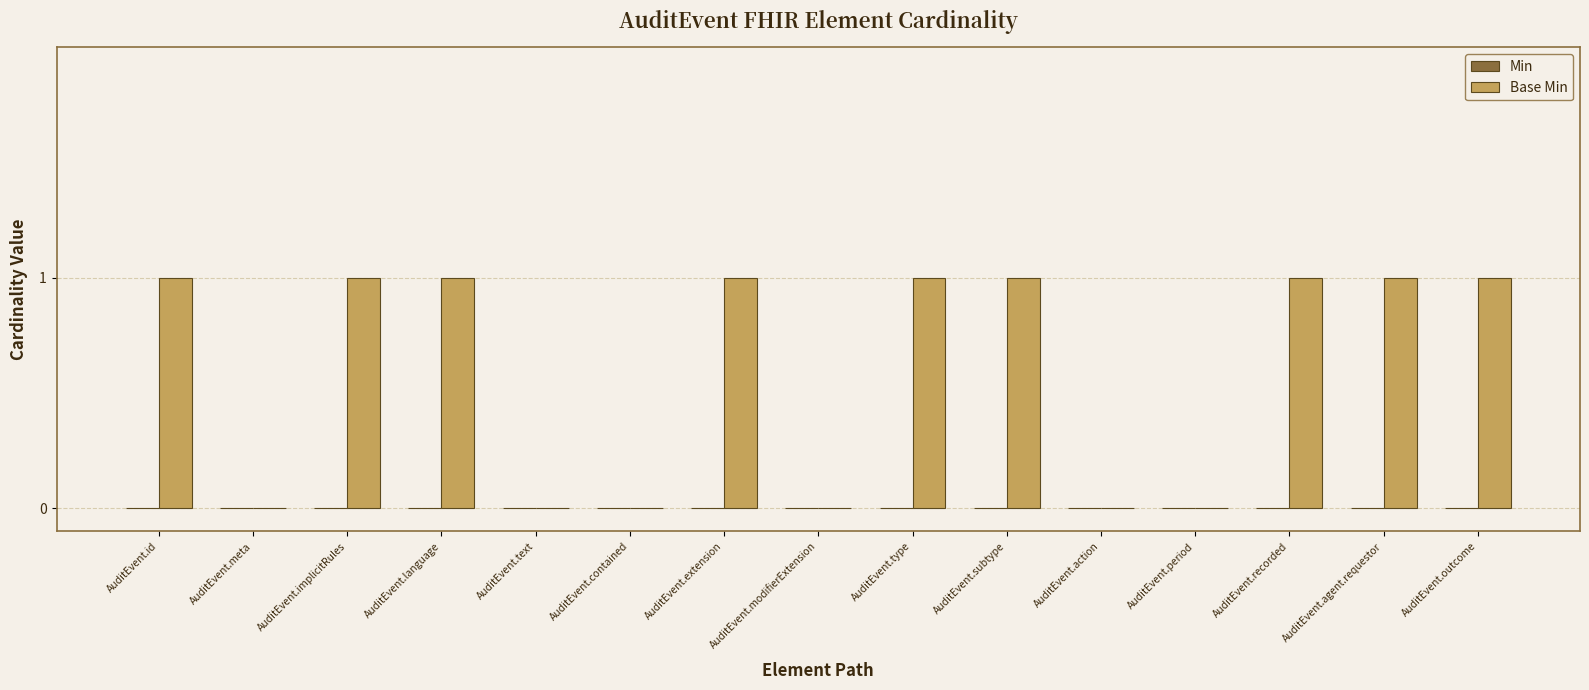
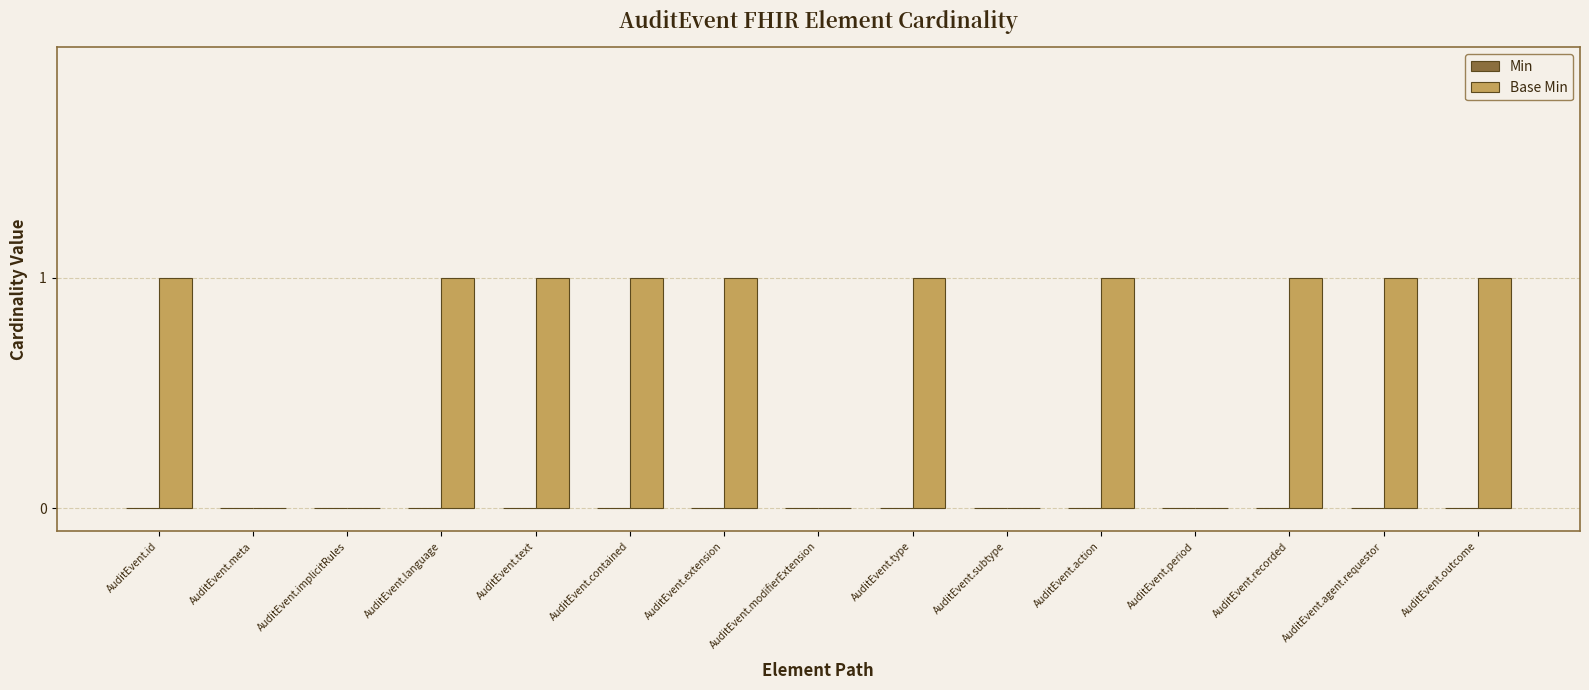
Base Min, AuditEvent.implicitRules: 1 -> 0
Base Min, AuditEvent.text: 0 -> 1
Base Min, AuditEvent.contained: 0 -> 1
Base Min, AuditEvent.subtype: 1 -> 0
Base Min, AuditEvent.action: 0 -> 1
